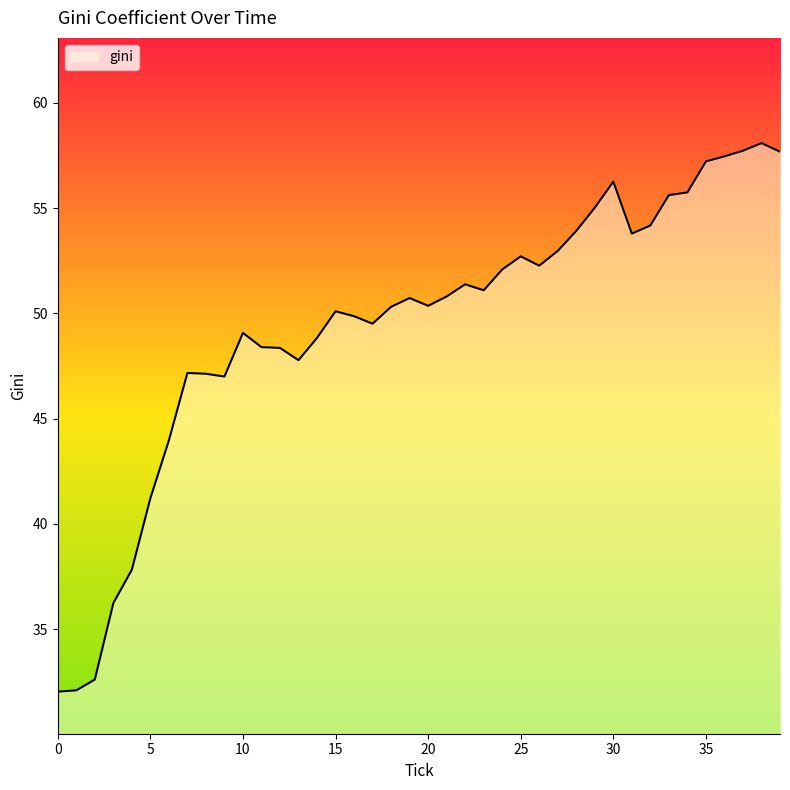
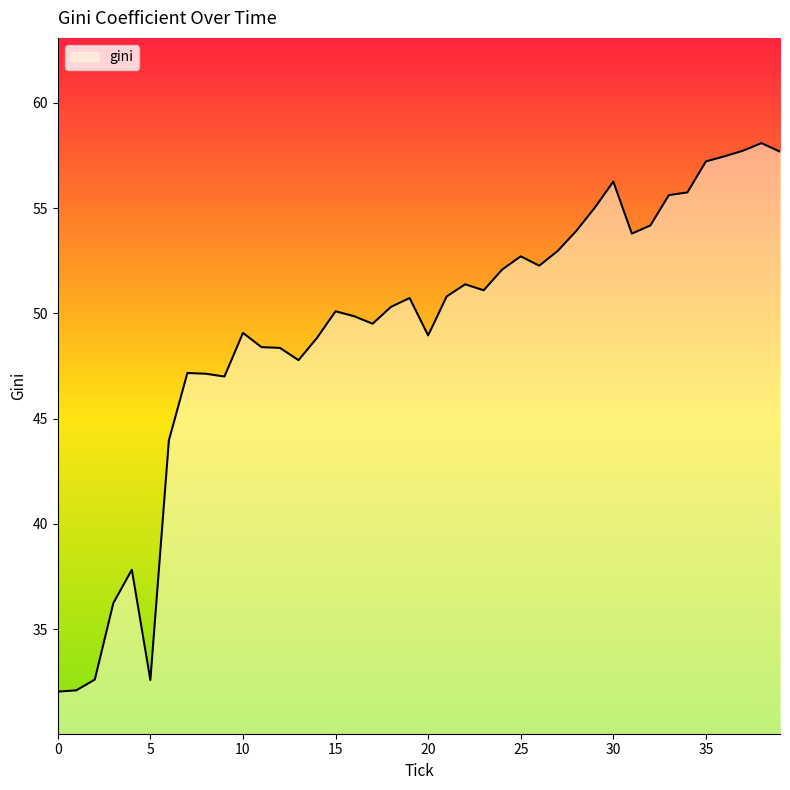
5: 41.2 -> 32.6
20: 50.4 -> 49.0
